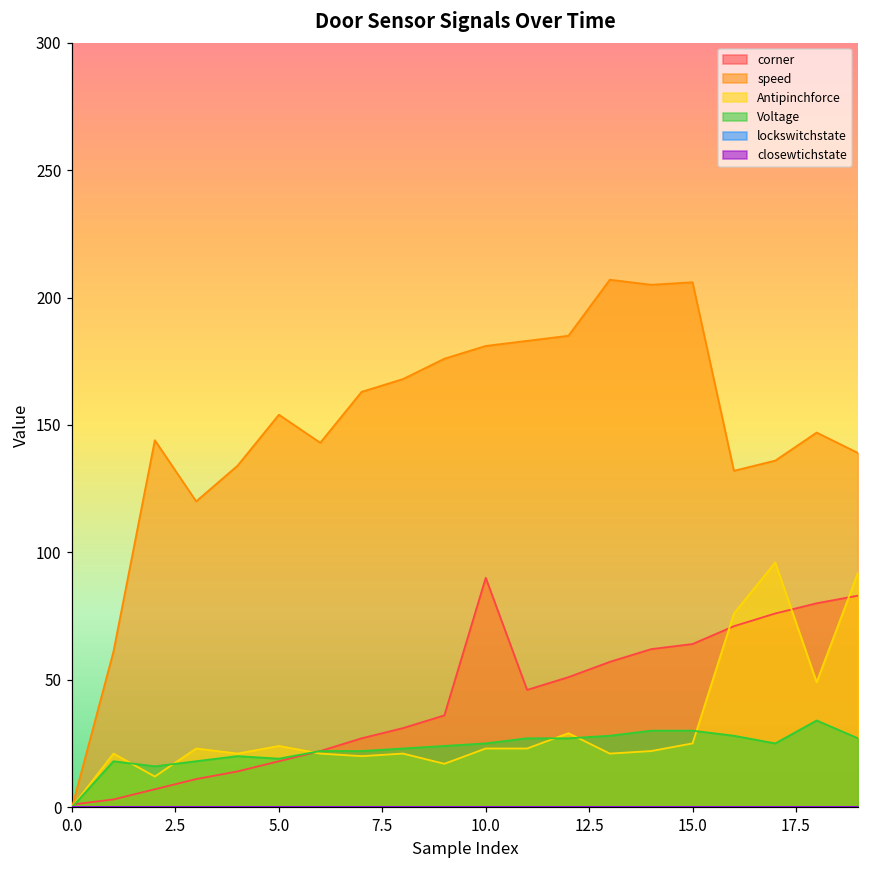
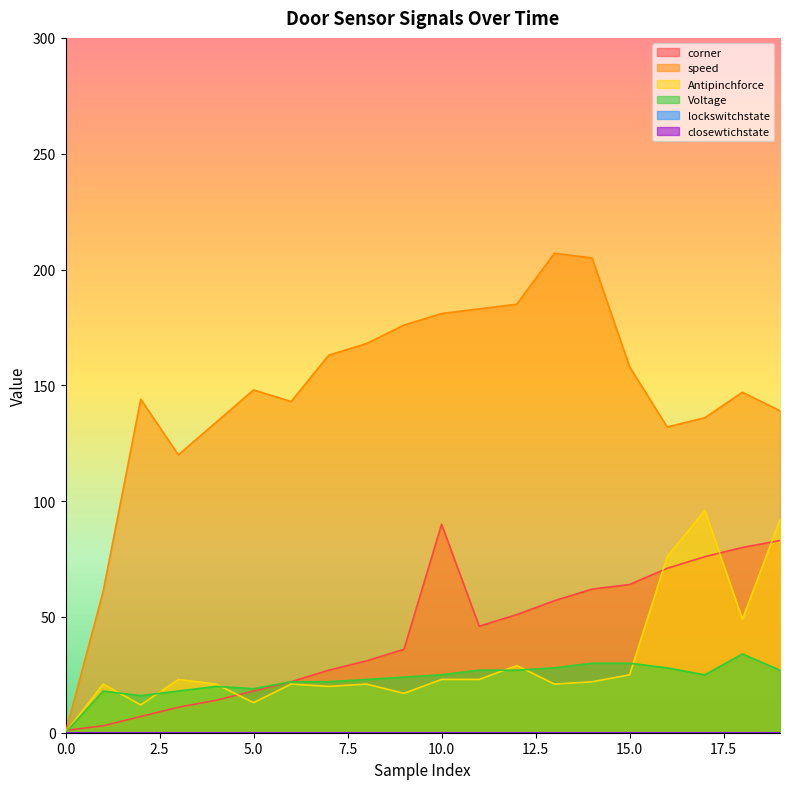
speed, 5.0: 154 -> 148
Antipinchforce, 5.0: 24 -> 13
speed, 15.0: 206 -> 158
